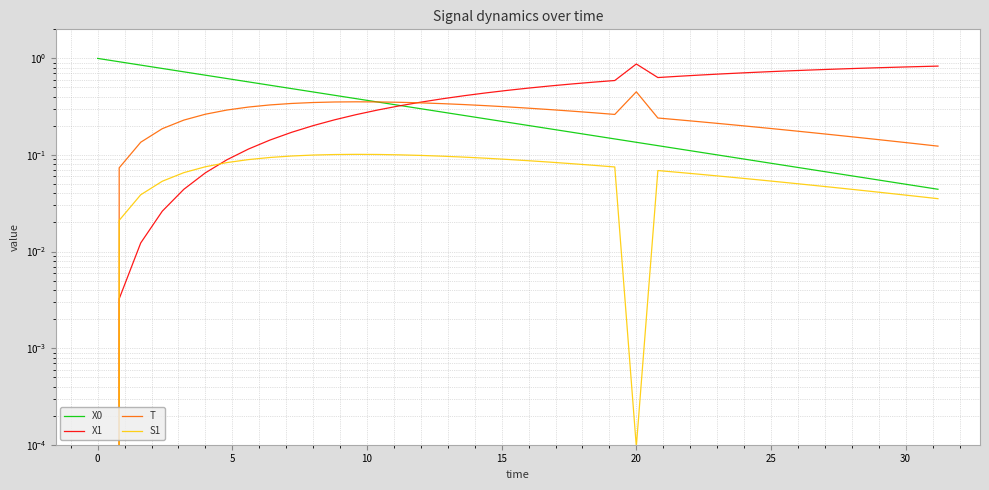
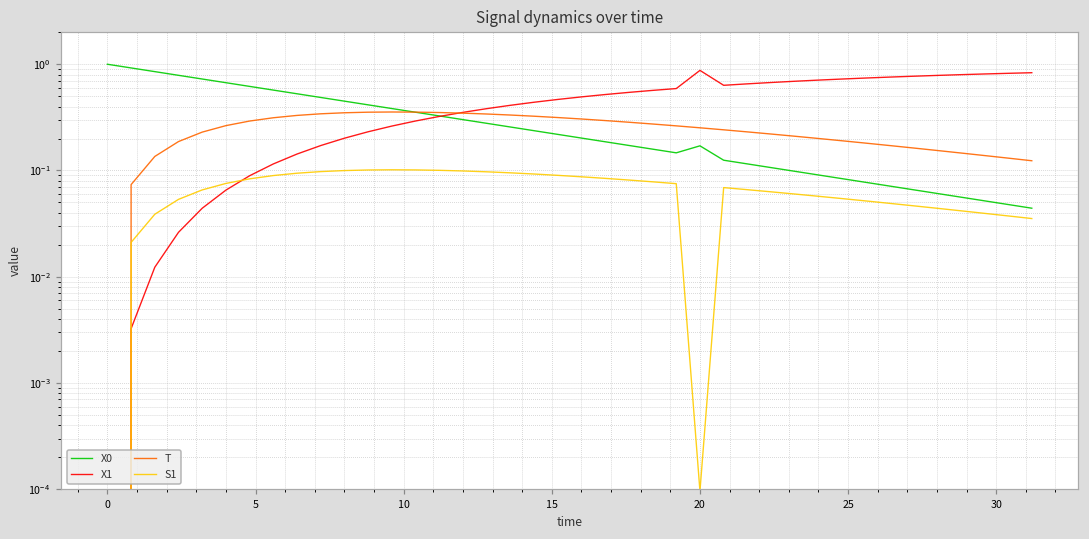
X0, 20: 0.14 -> 0.17
T, 20: 0.5 -> 0.25
